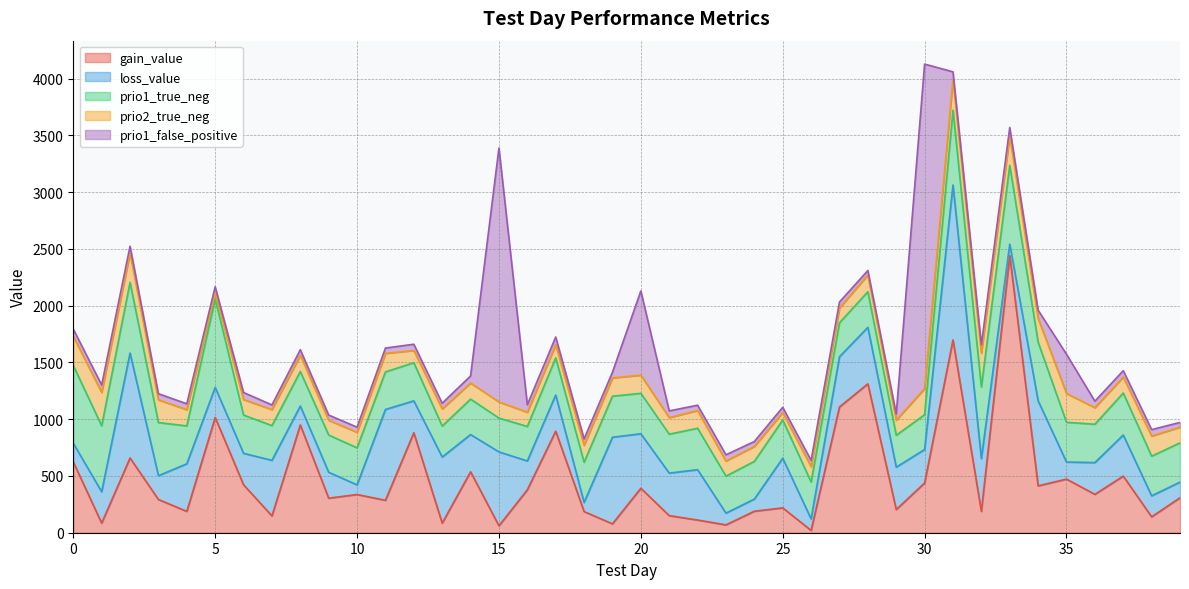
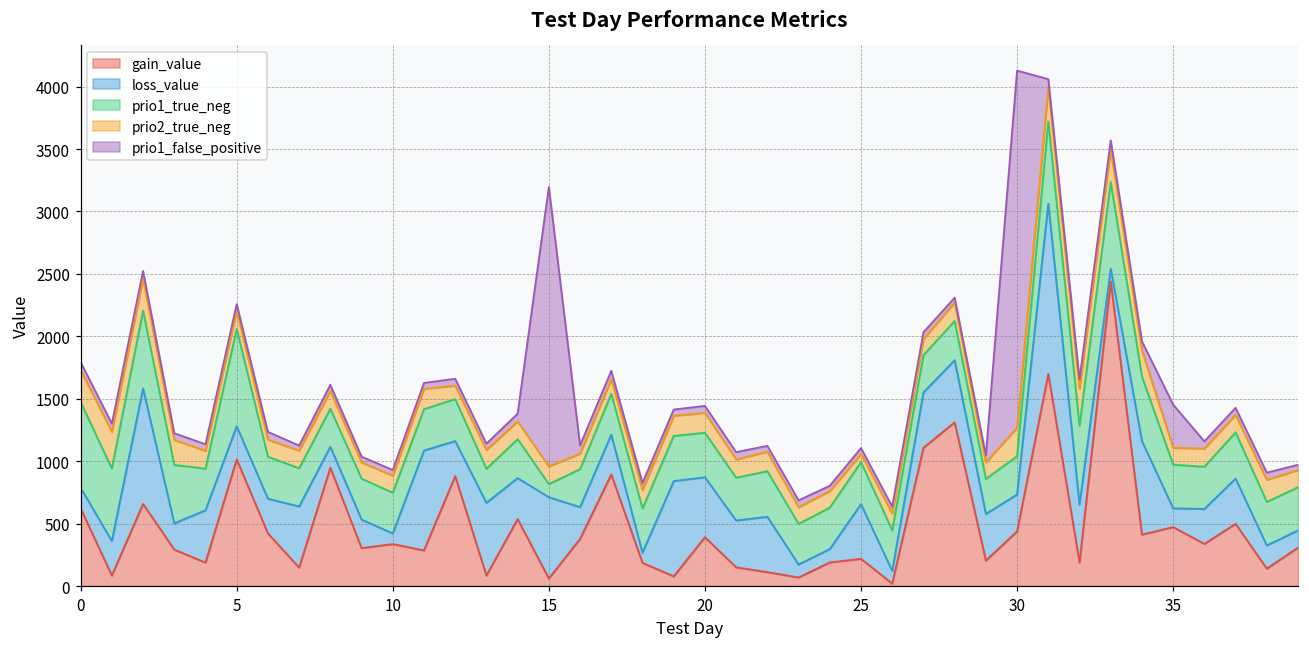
prio2_true_neg, 5: 50 -> 150
prio1_true_neg, 15: 300 -> 110
prio1_false_positive, 20: 740 -> 60
prio2_true_neg, 35: 250 -> 140
